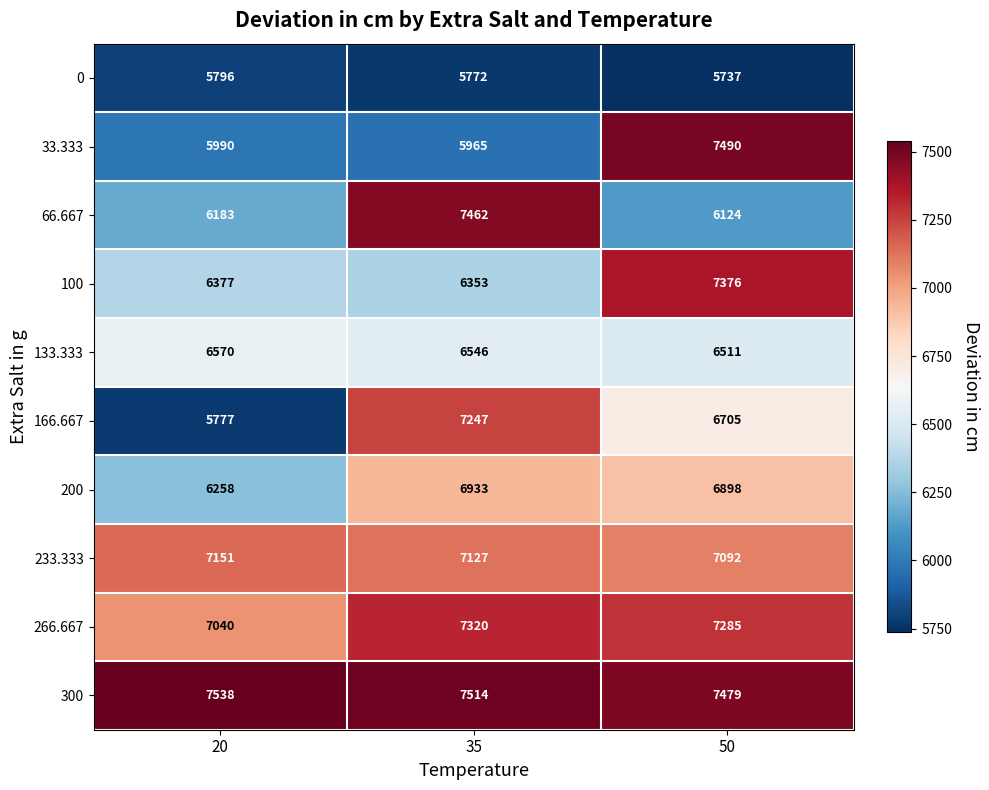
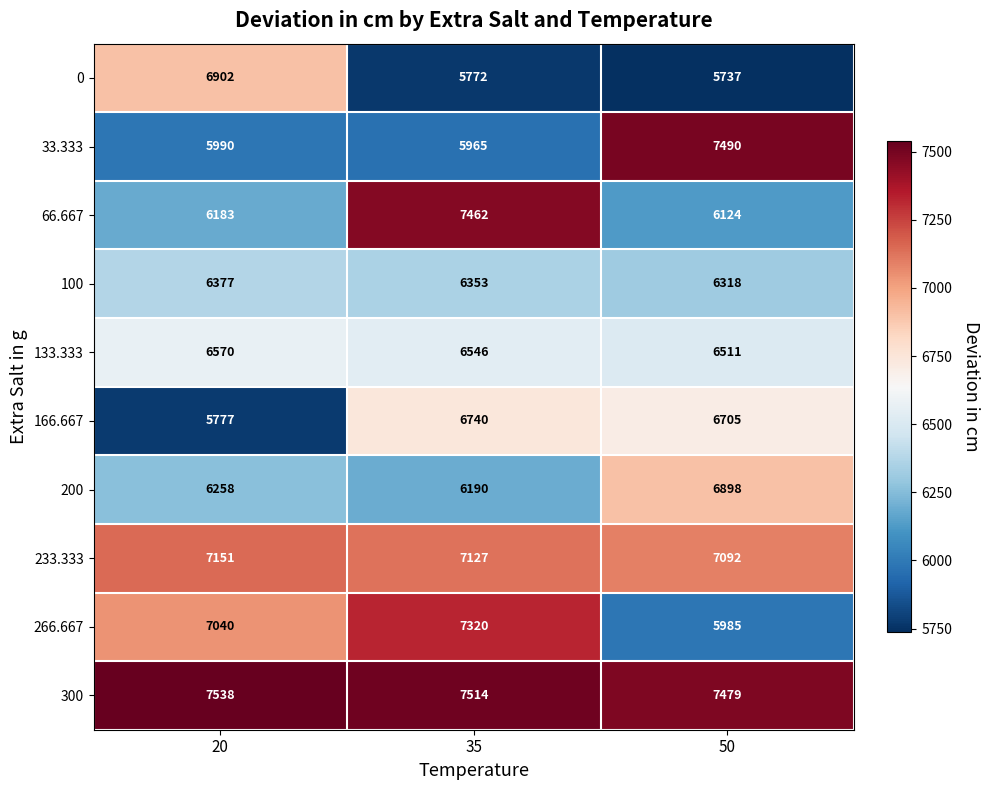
0, 20: 5796 -> 6902
100, 50: 7376 -> 6318
166.667, 35: 7247 -> 6740
200, 35: 6933 -> 6190
266.667, 50: 7285 -> 5985
